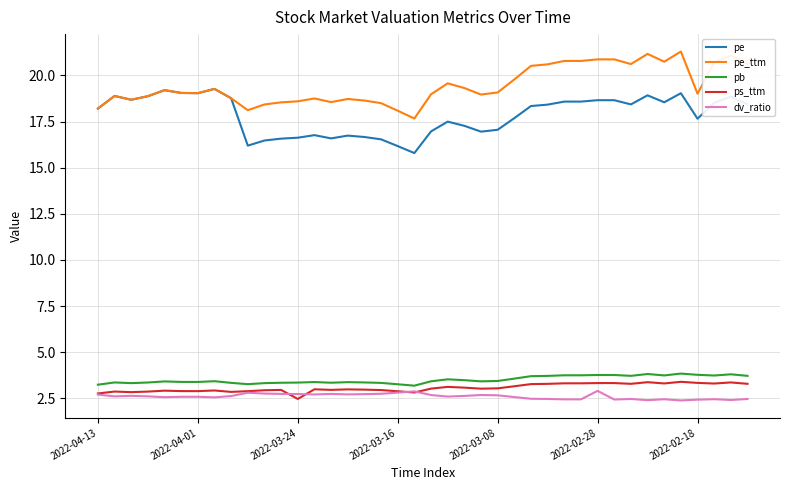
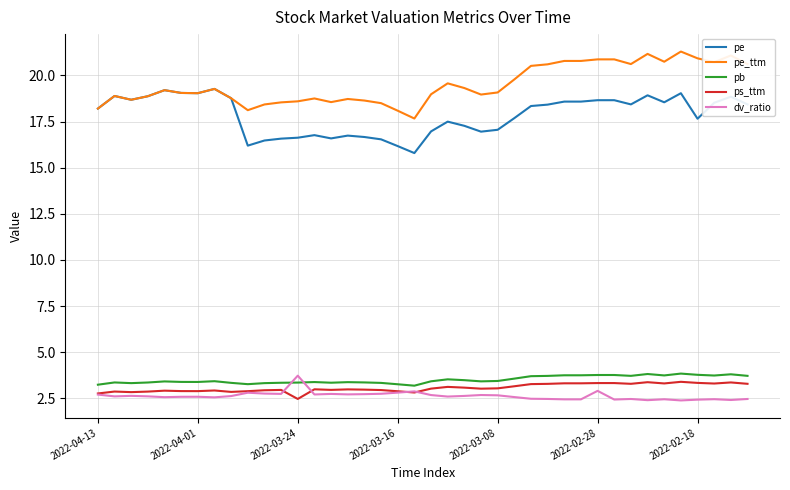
dv_ratio, 2022-03-24: 2.7 -> 3.7
pe_ttm, 2022-02-18: 19.0 -> 20.9
